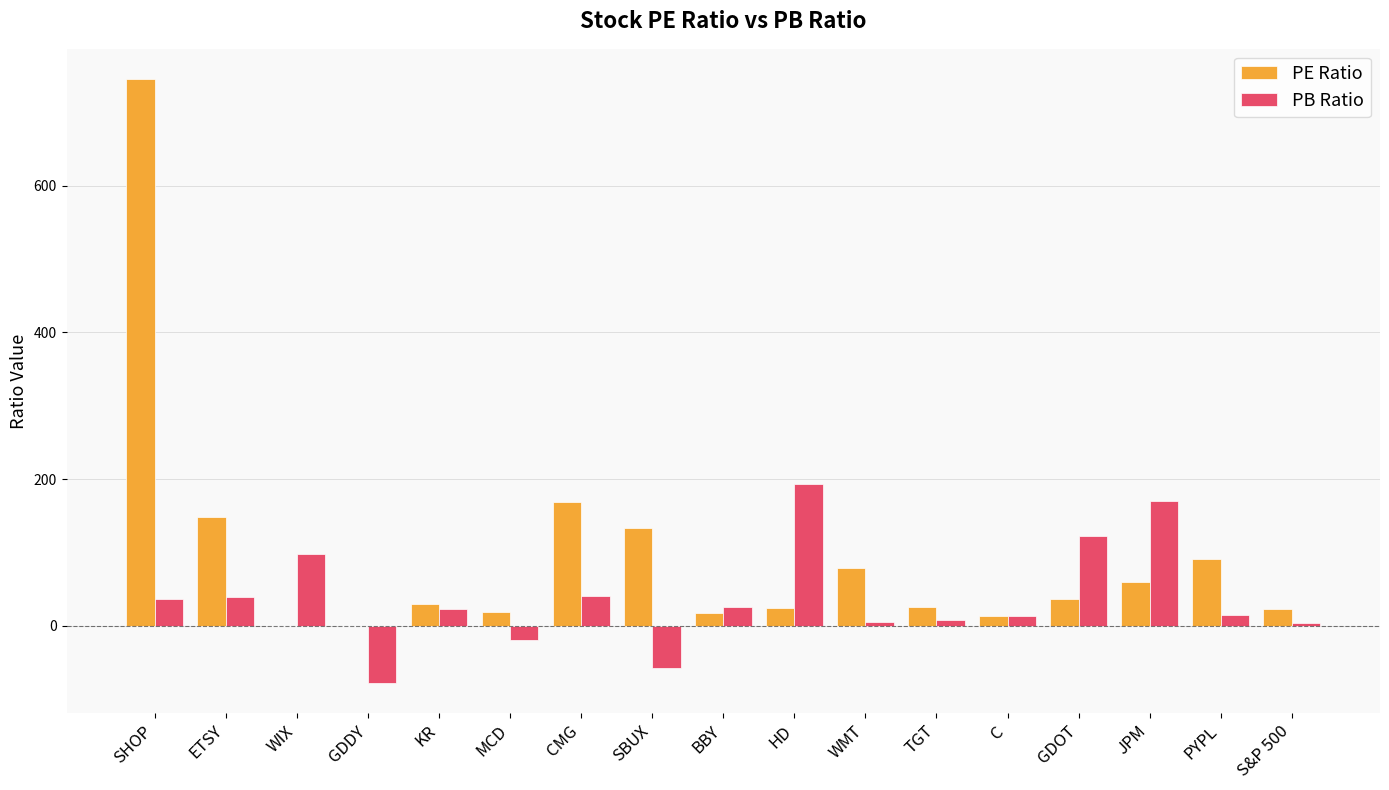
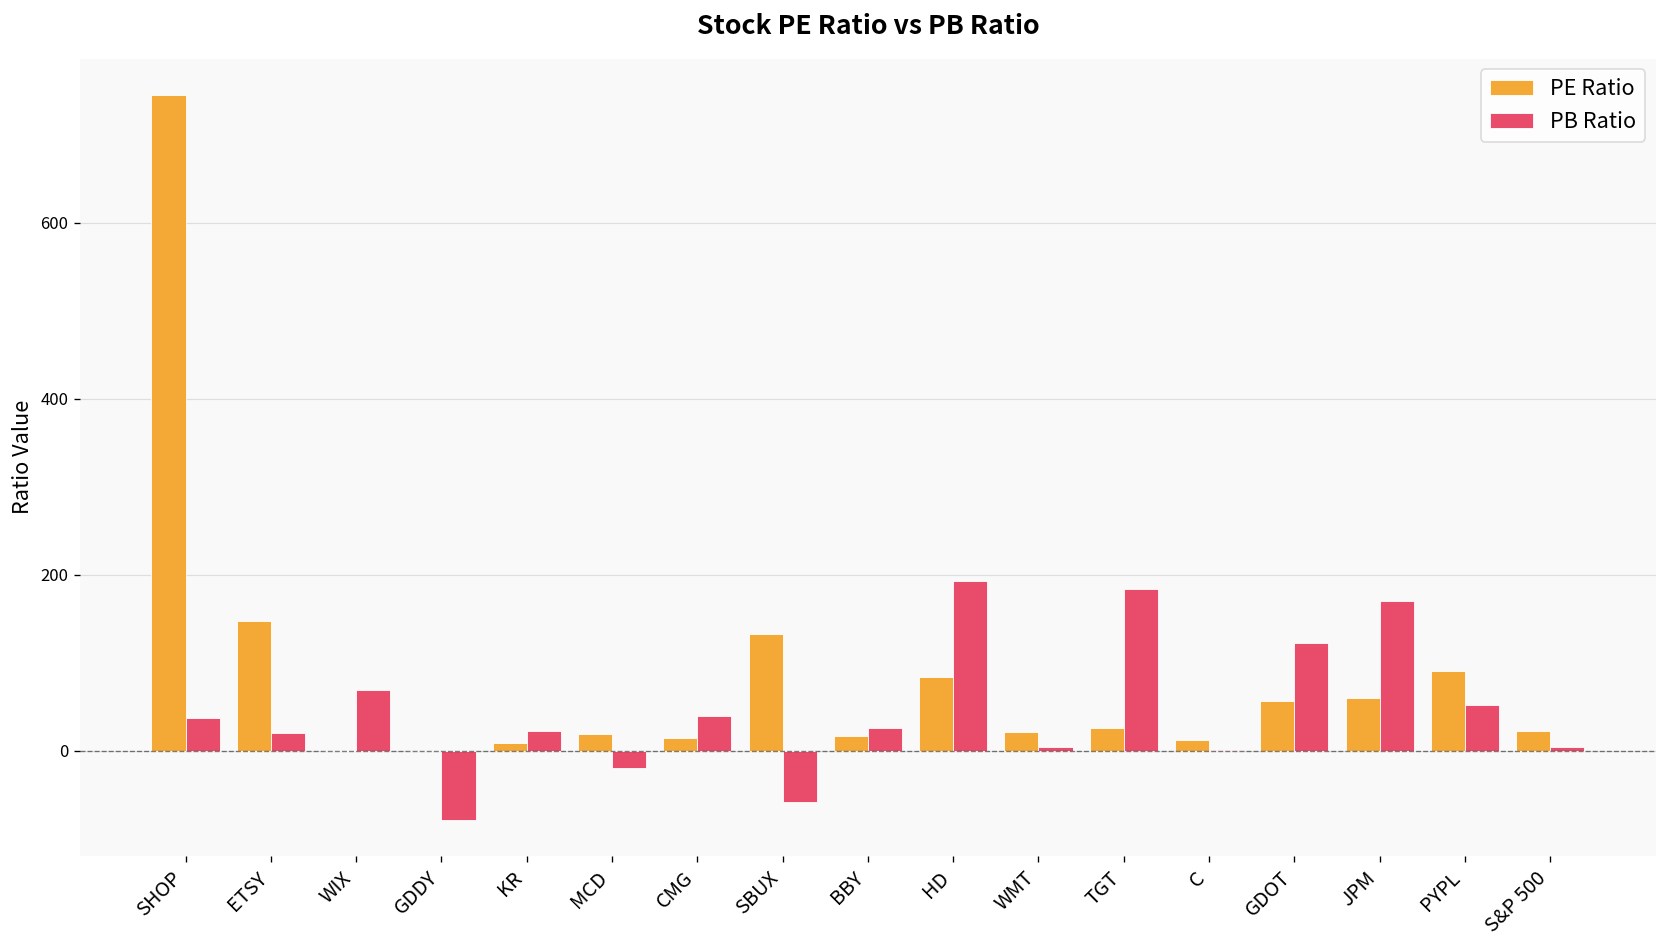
PB Ratio, ETSY: 40 -> 20
PB Ratio, WIX: 100 -> 70
PE Ratio, KR: 30 -> 10
PE Ratio, CMG: 170 -> 10
PE Ratio, HD: 20 -> 80
PE Ratio, WMT: 80 -> 20
PB Ratio, TGT: 10 -> 180
PB Ratio, C: 10 -> 0
PE Ratio, GDOT: 40 -> 60
PB Ratio, PYPL: 20 -> 50
